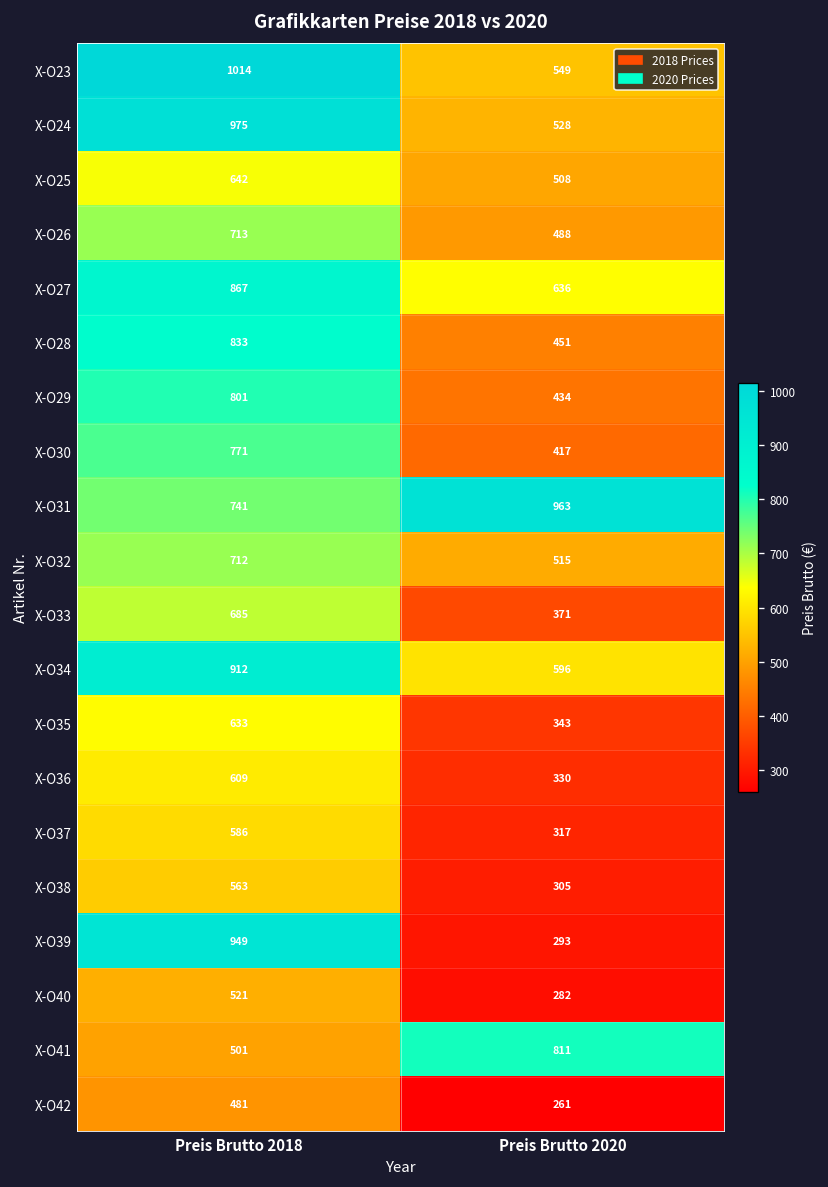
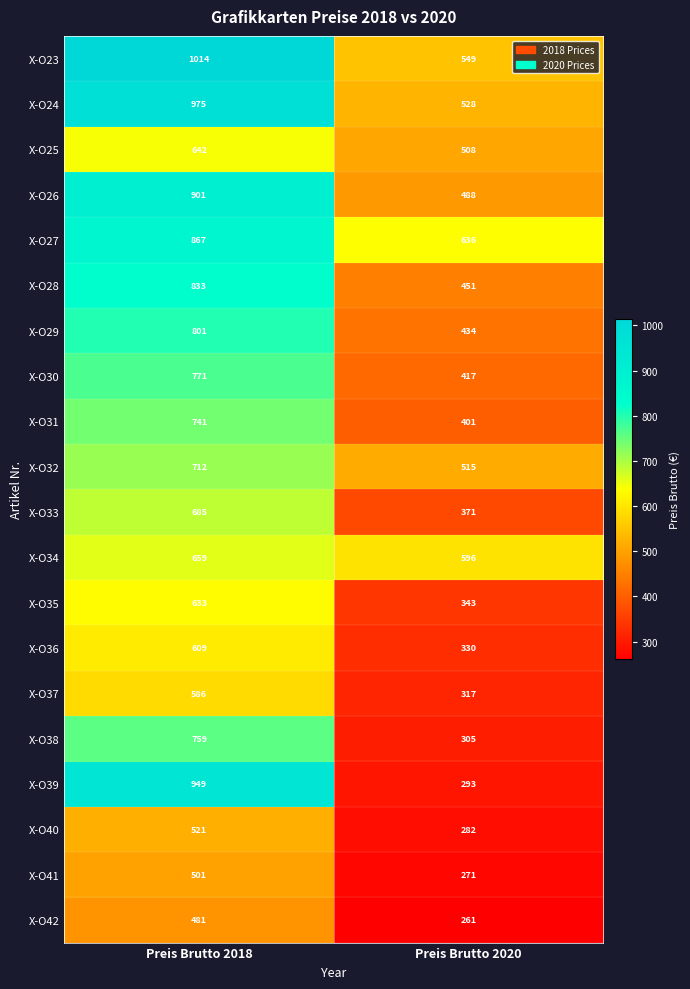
X-O26, Preis Brutto 2018: 713 -> 901
X-O31, Preis Brutto 2020: 963 -> 401
X-O34, Preis Brutto 2018: 912 -> 659
X-O38, Preis Brutto 2018: 563 -> 759
X-O41, Preis Brutto 2020: 811 -> 271
